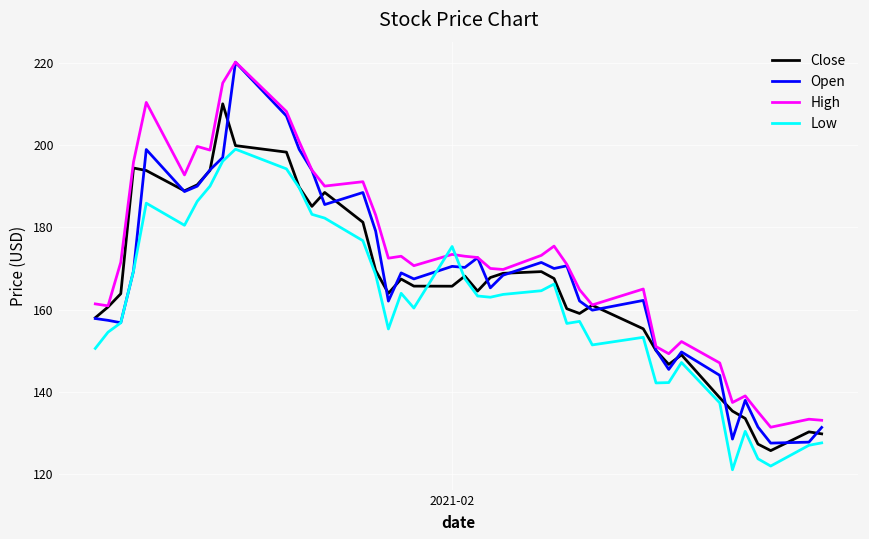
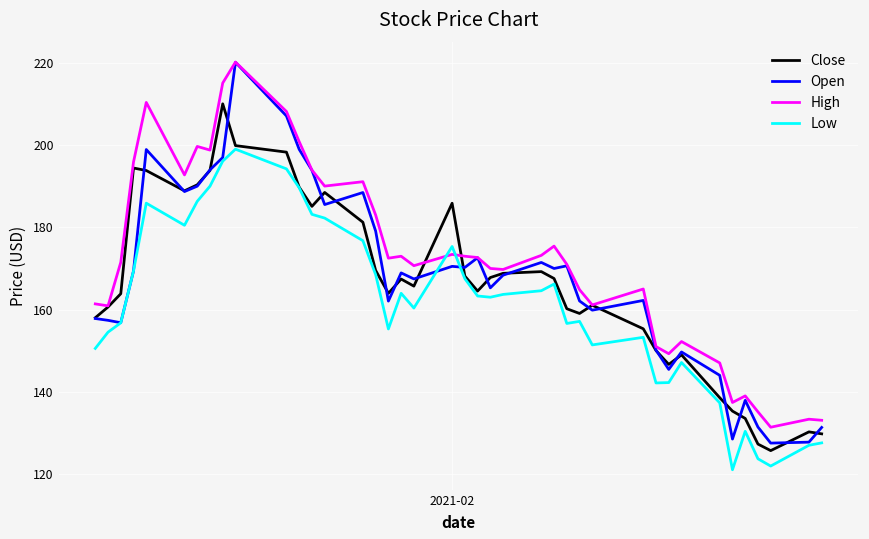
Close, 2021-02: 166 -> 186
